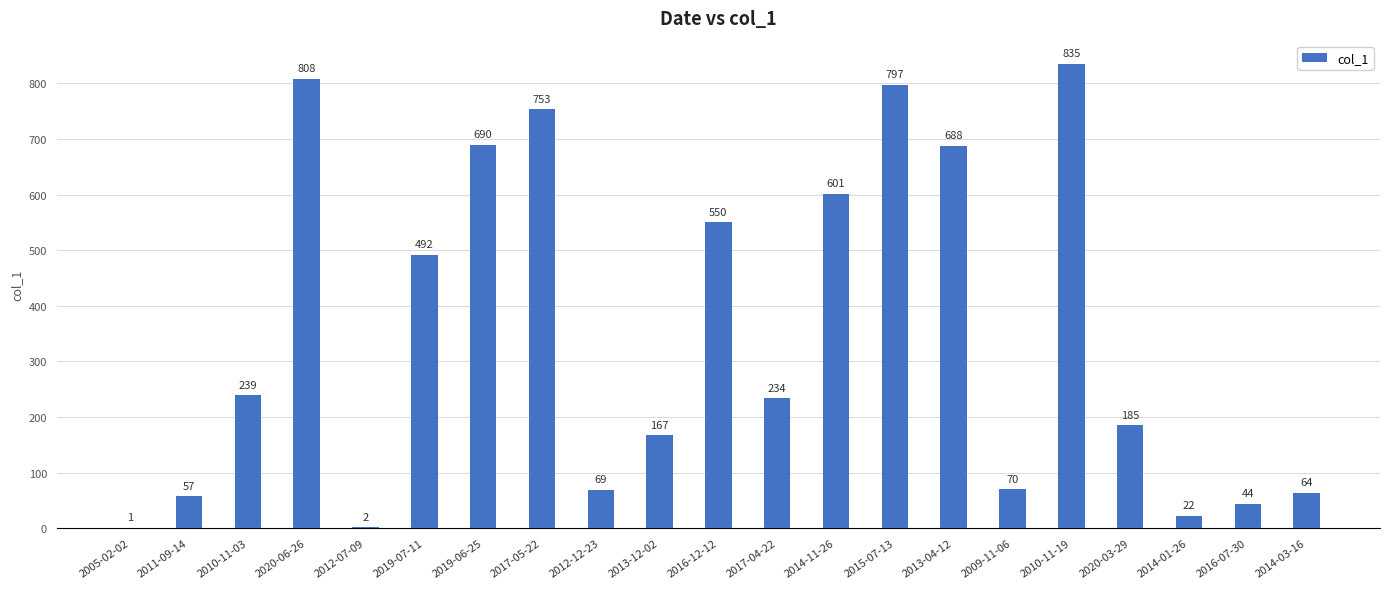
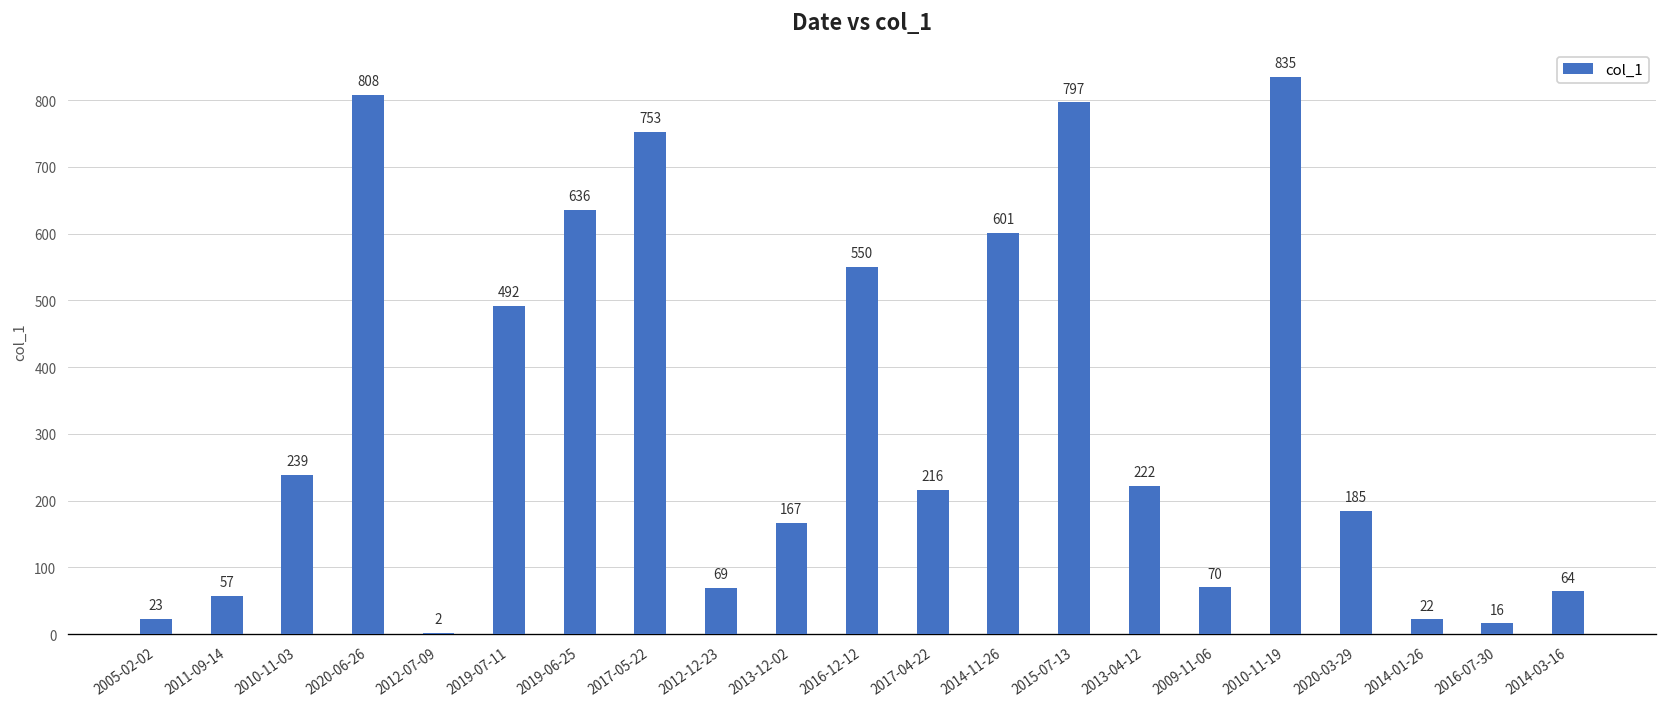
2005-02-02: 1 -> 23
2019-06-25: 690 -> 636
2017-04-22: 234 -> 216
2013-04-12: 688 -> 222
2016-07-30: 44 -> 16
